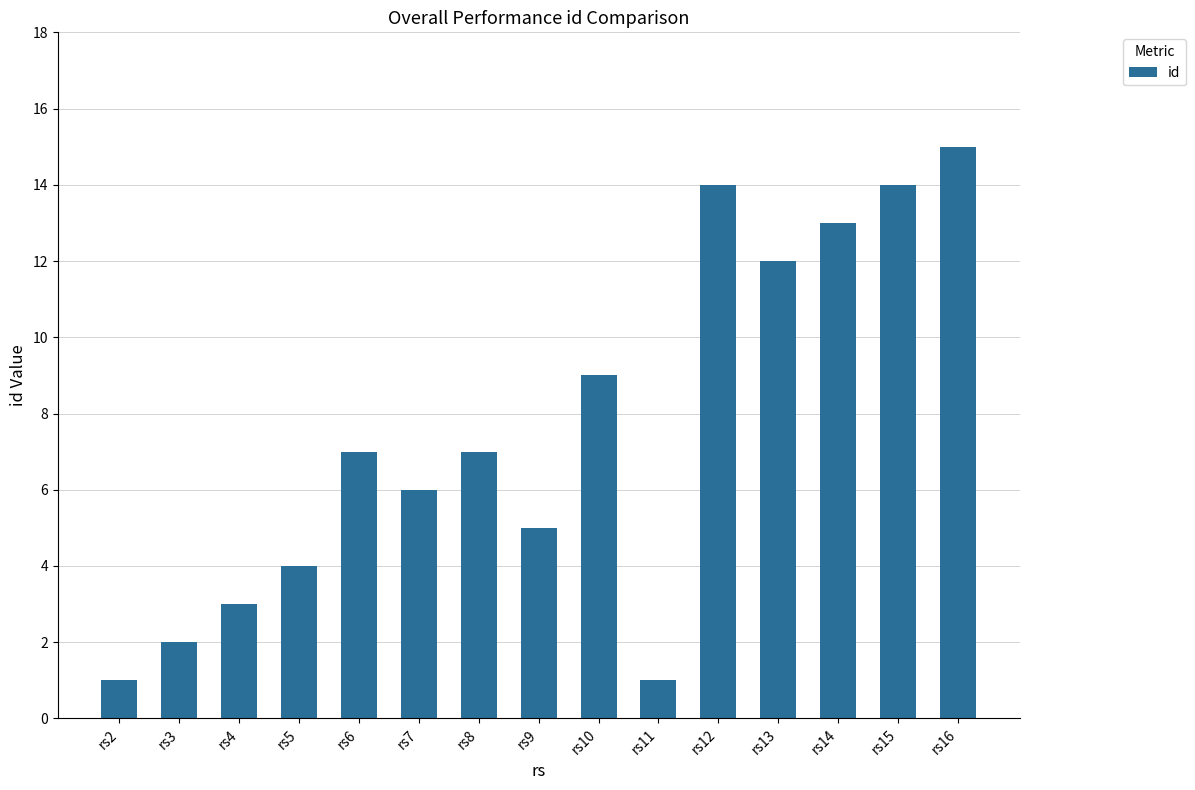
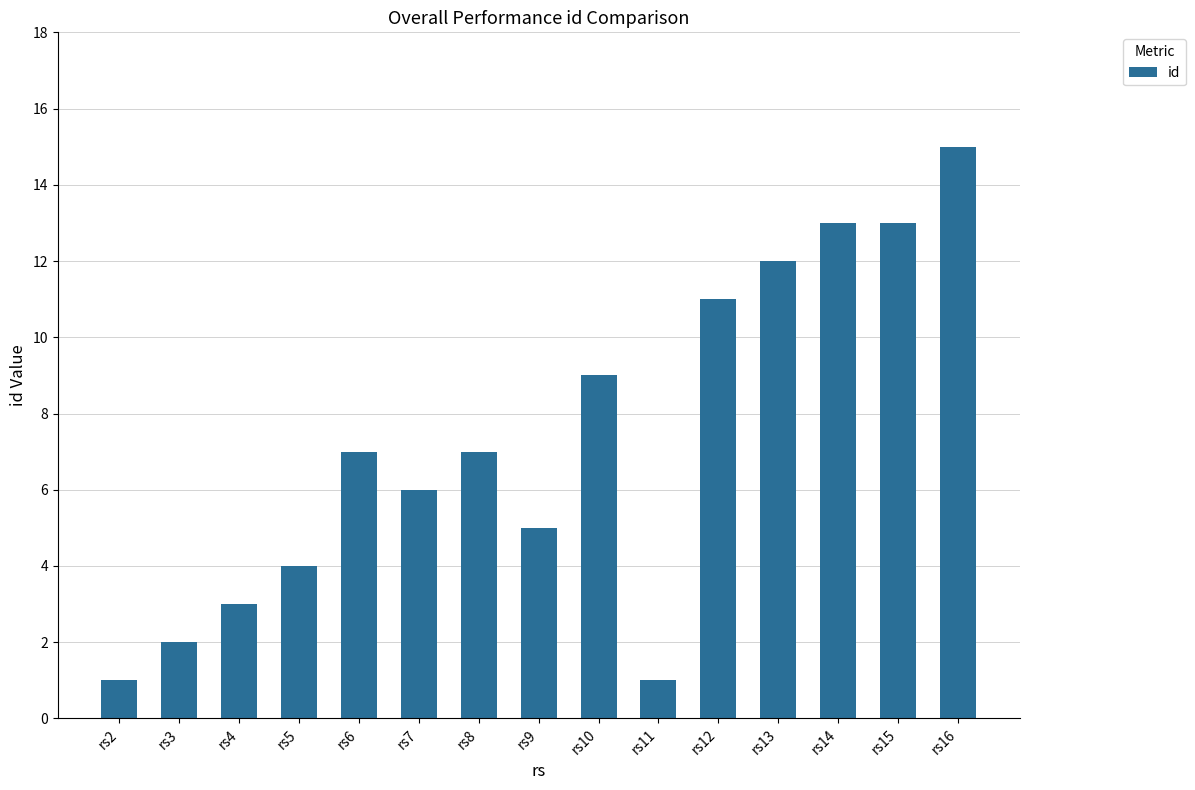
rs12: 14 -> 11
rs15: 14 -> 13
